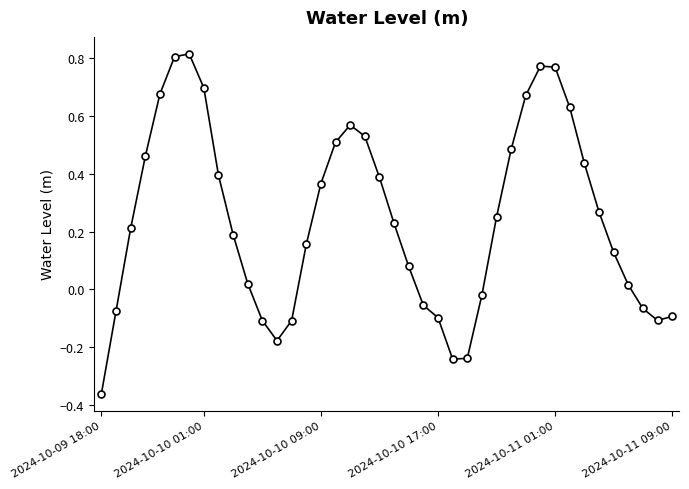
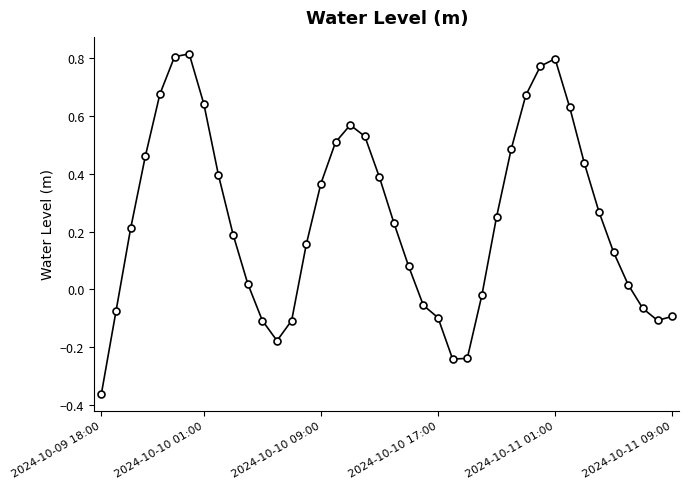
2024-10-10 01:00: 0.70 -> 0.64
2024-10-11 01:00: 0.77 -> 0.80
